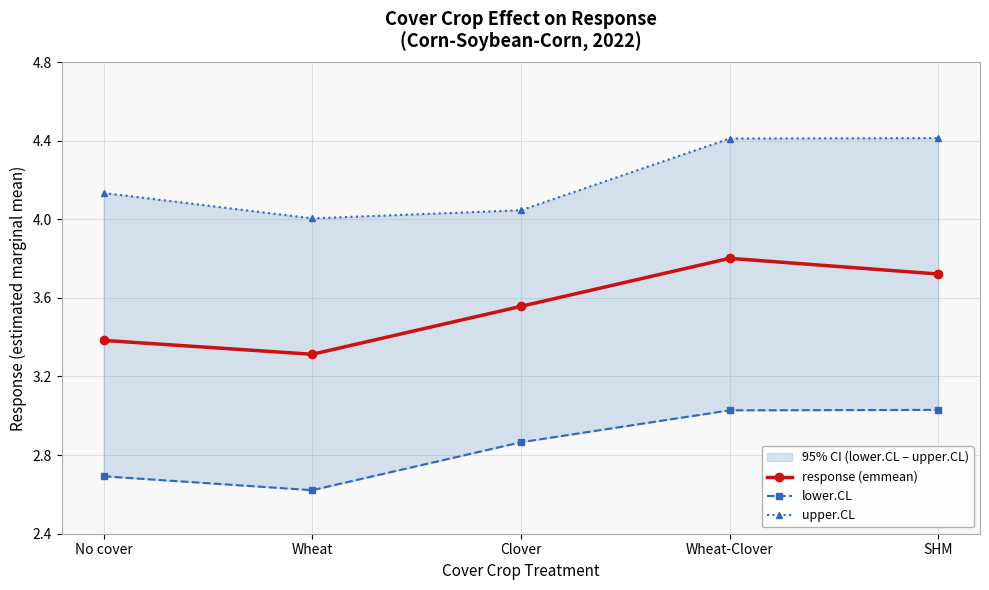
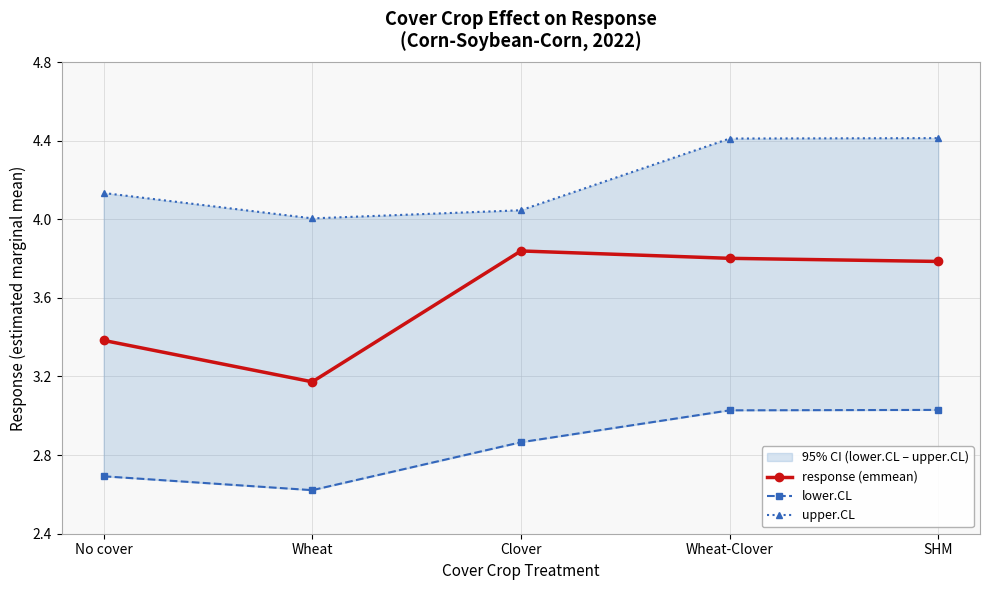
response (emmean), Wheat: 3.31 -> 3.17
response (emmean), Clover: 3.56 -> 3.84
response (emmean), SHM: 3.72 -> 3.79
